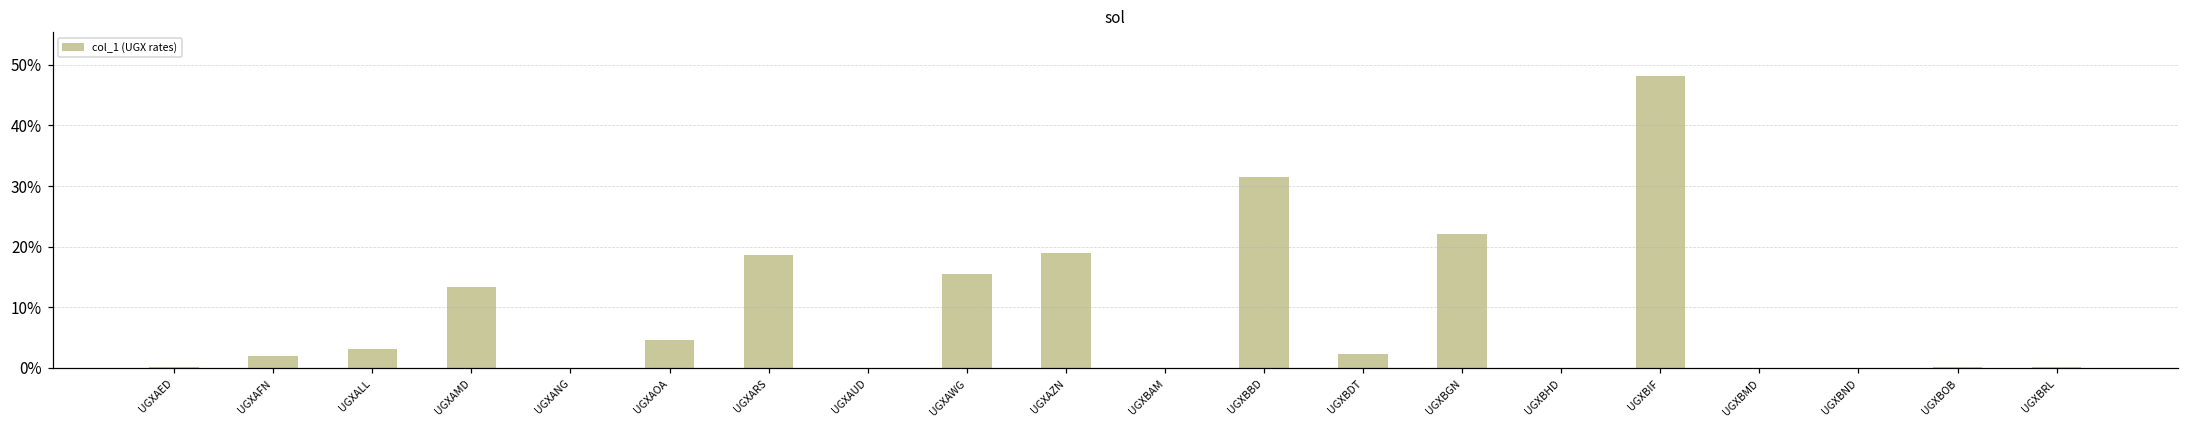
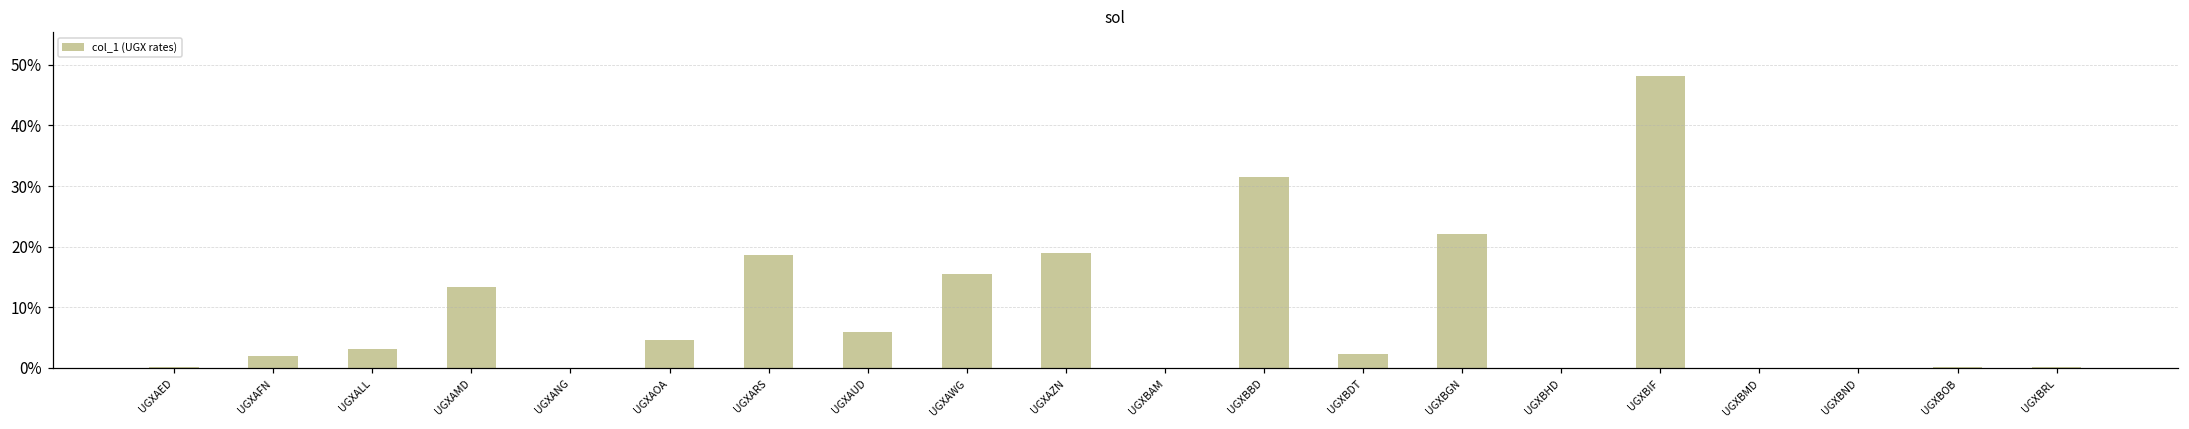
UGXAUD: 0% -> 6%
